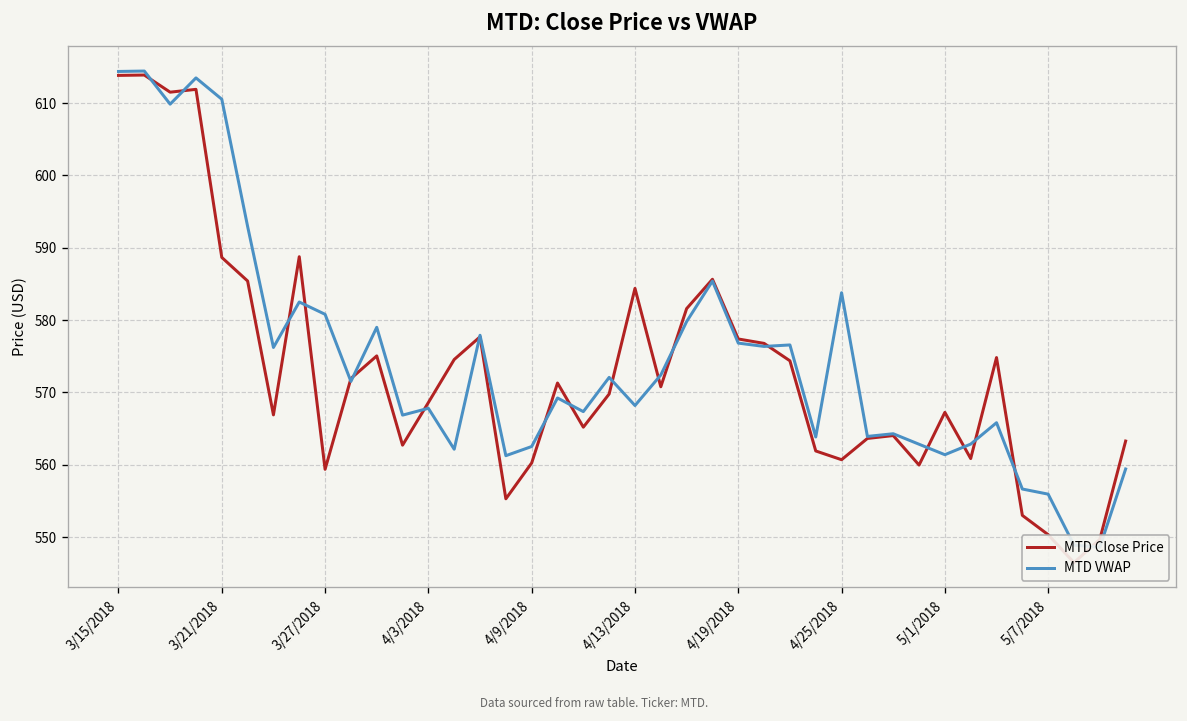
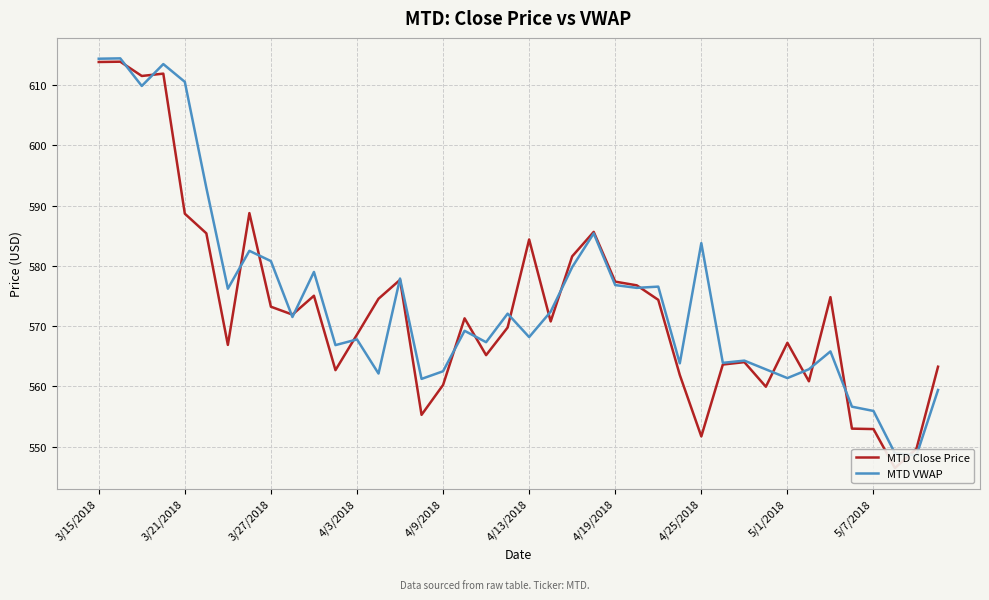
MTD Close Price, 3/27/2018: 559 -> 573
MTD Close Price, 4/25/2018: 561 -> 552
MTD Close Price, 5/7/2018: 550 -> 553
